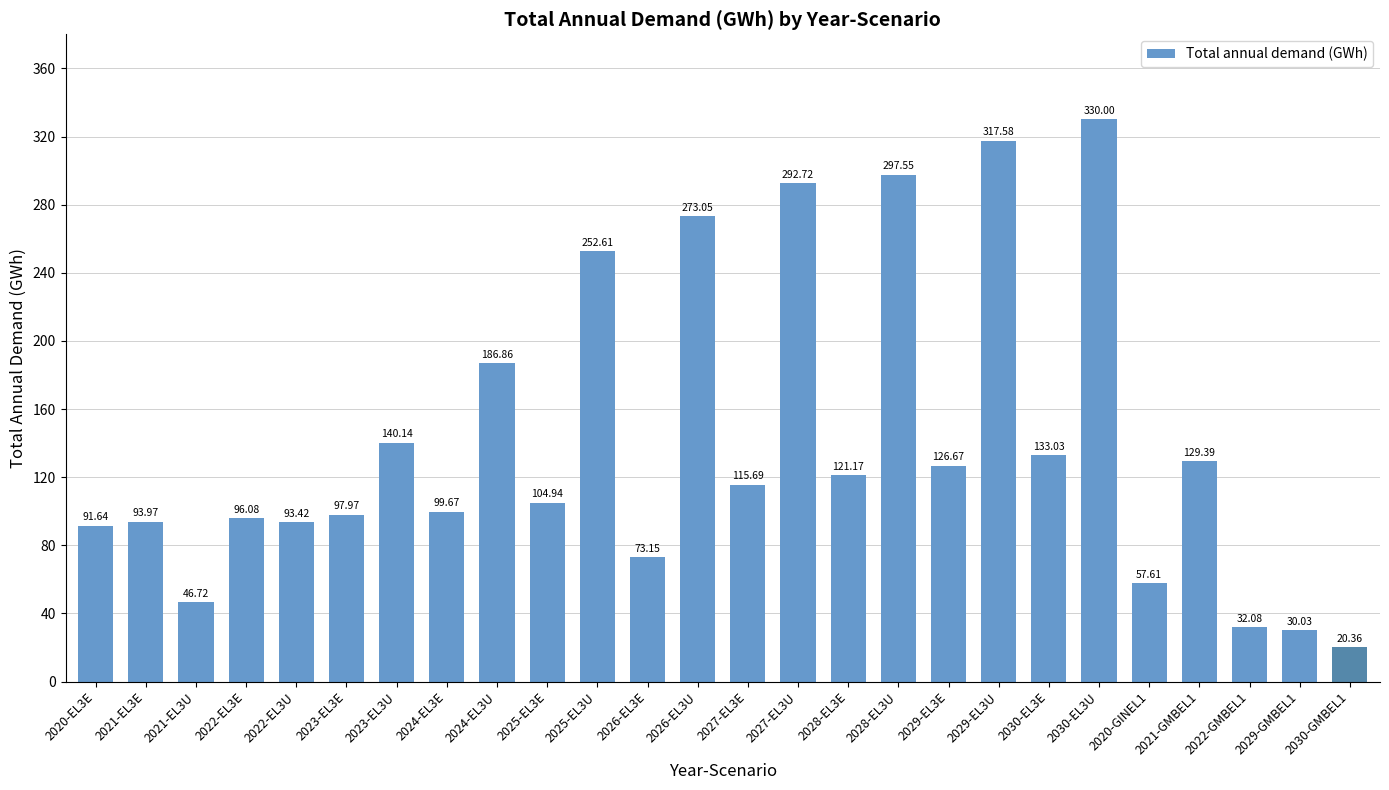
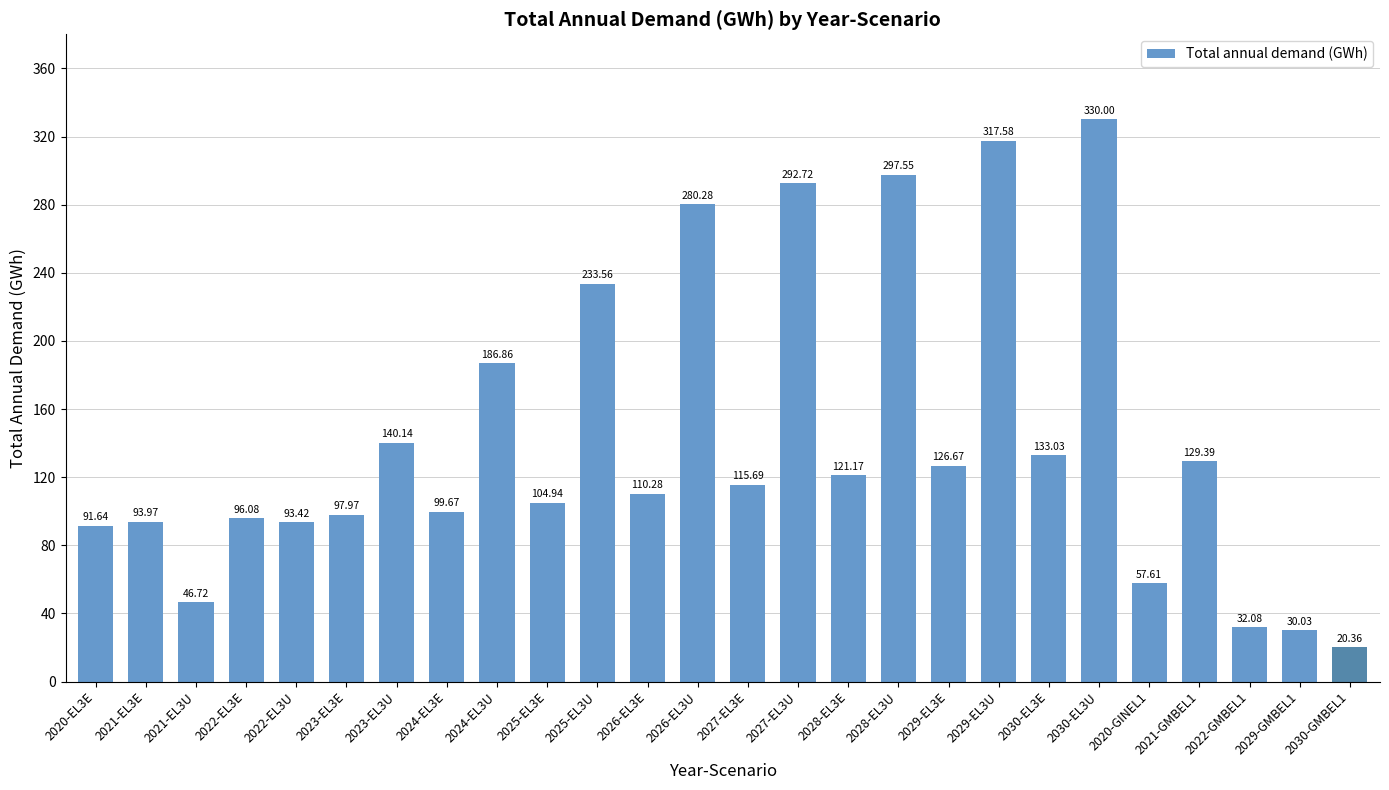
2025-EL3U: 252.61 -> 233.56
2026-EL3E: 73.15 -> 110.28
2026-EL3U: 273.05 -> 280.28
